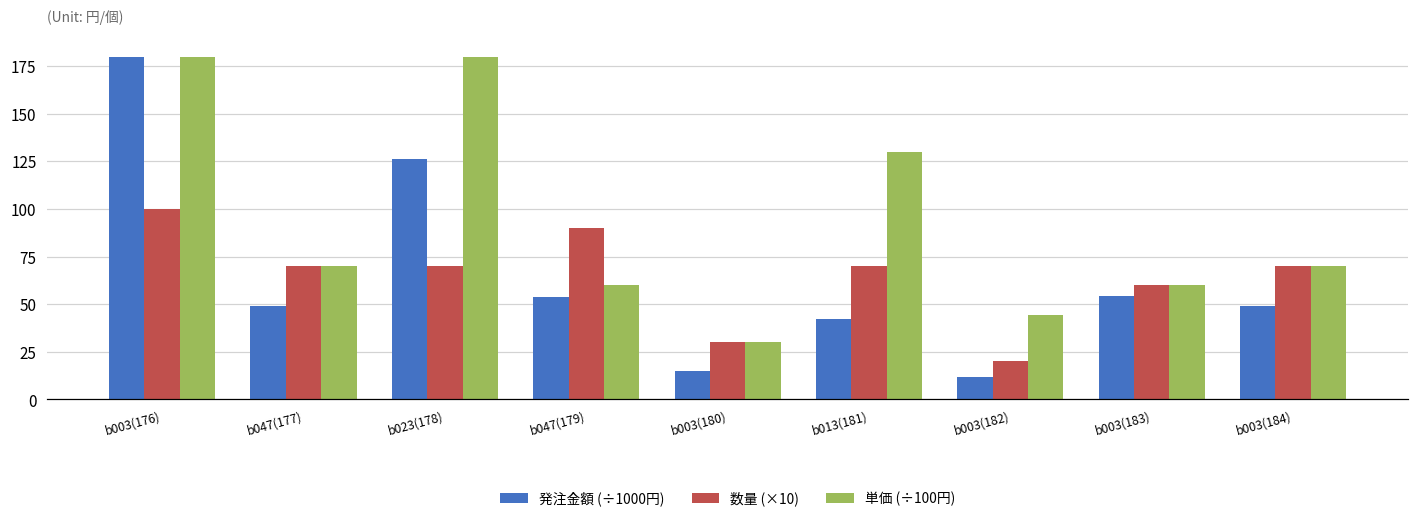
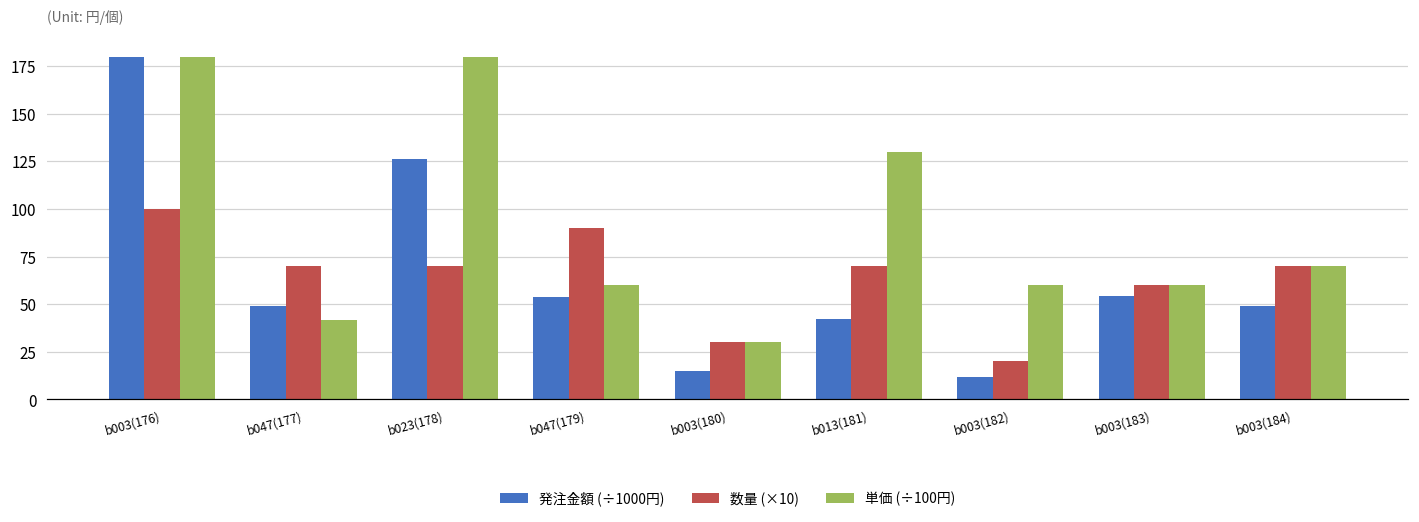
単価 (÷100円), b047(177): 70 -> 42
単価 (÷100円), b003(182): 44 -> 60
